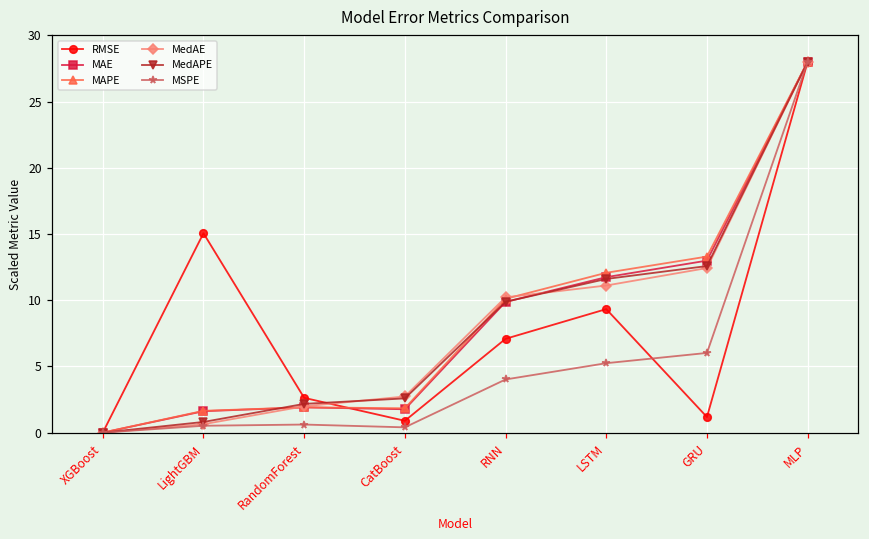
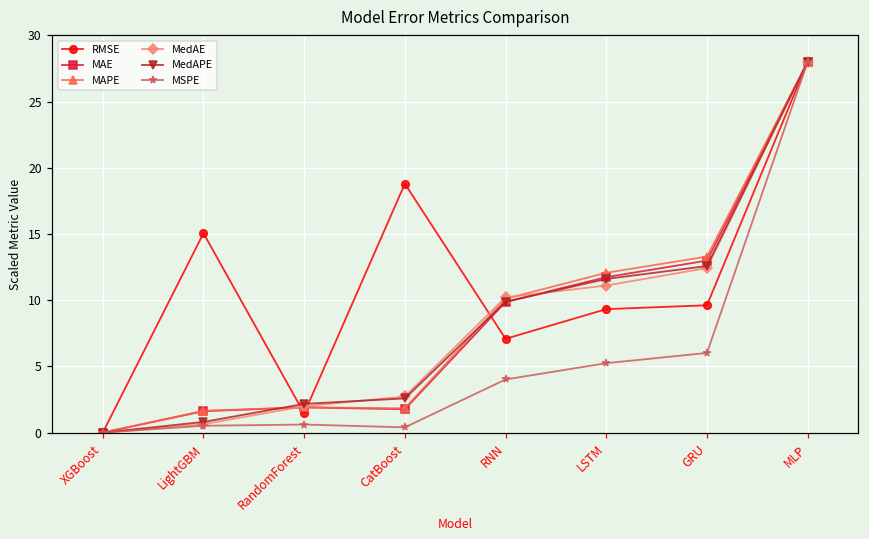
RMSE, RandomForest: 2.6 -> 1.5
RMSE, CatBoost: 0.9 -> 18.8
RMSE, GRU: 1.2 -> 9.6
